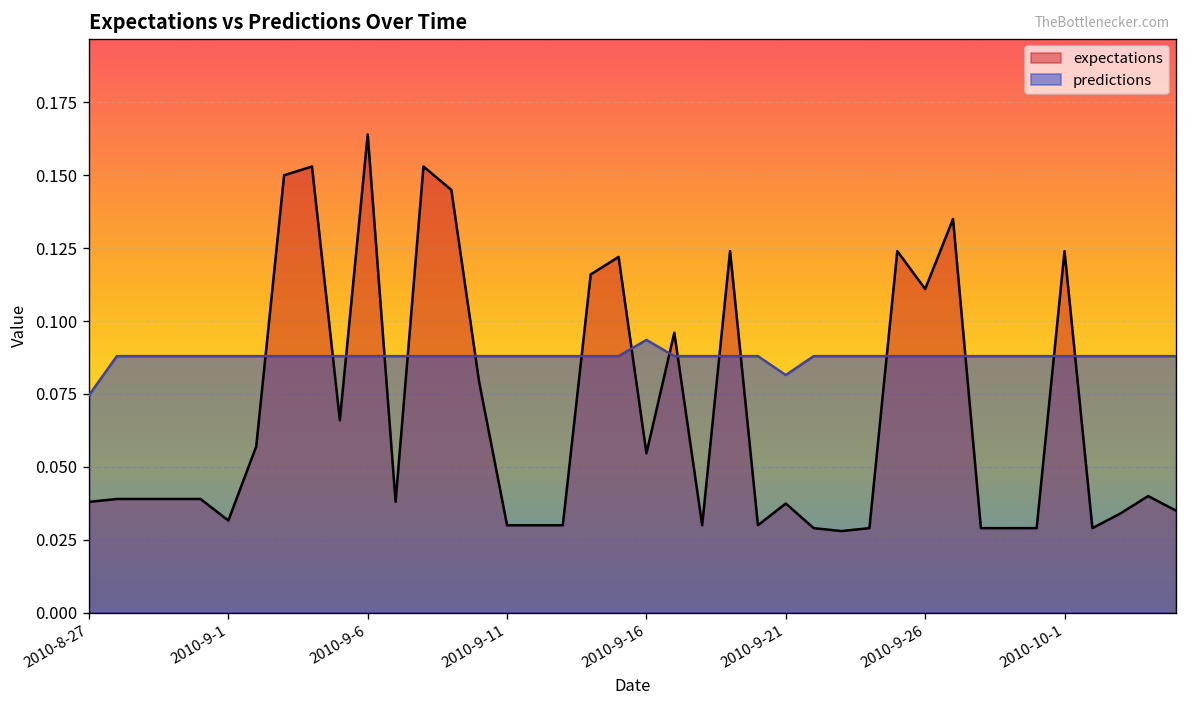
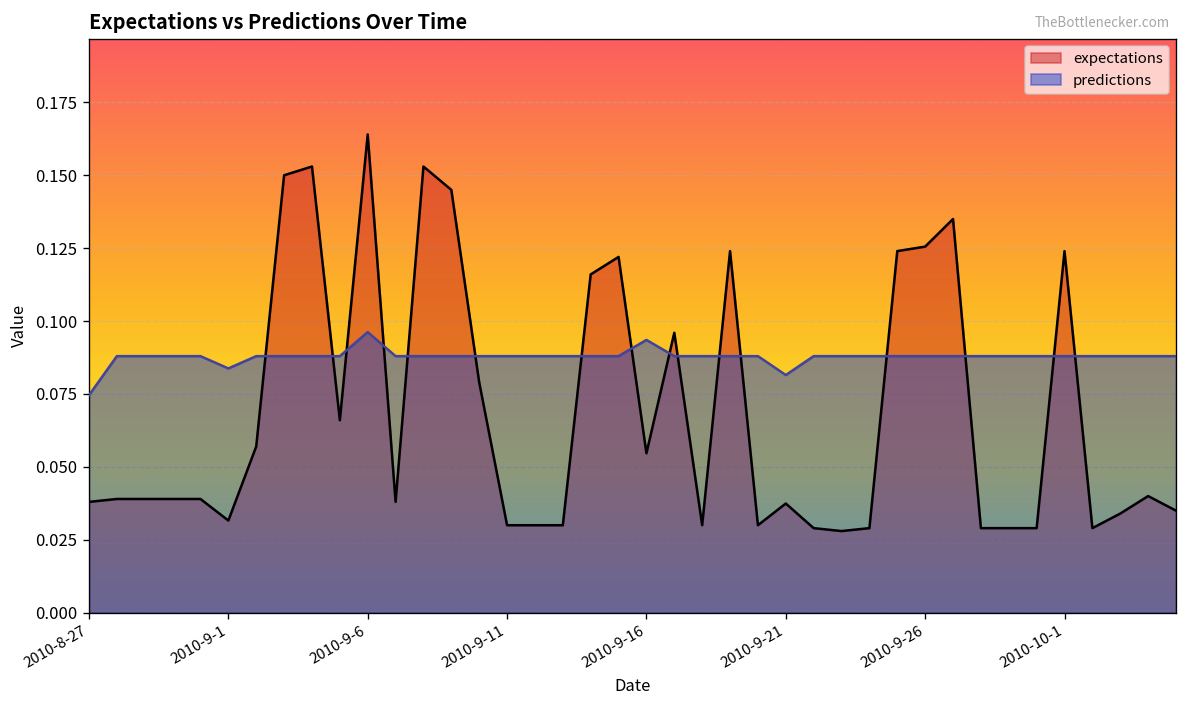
predictions, 2010-9-1: 0.088 -> 0.084
predictions, 2010-9-6: 0.088 -> 0.096
expectations, 2010-9-26: 0.111 -> 0.126
